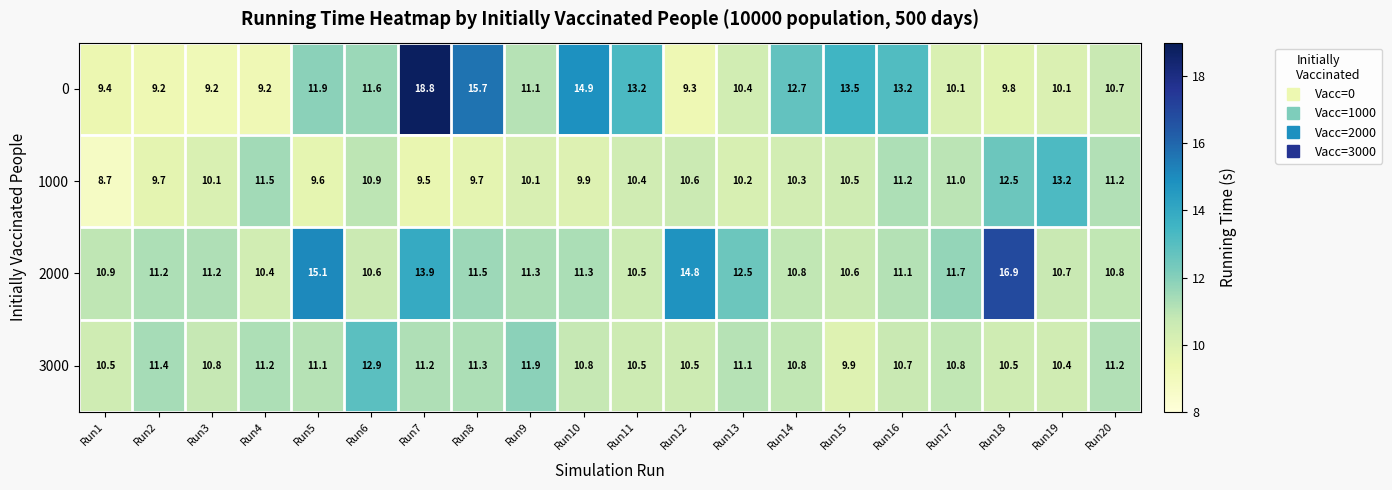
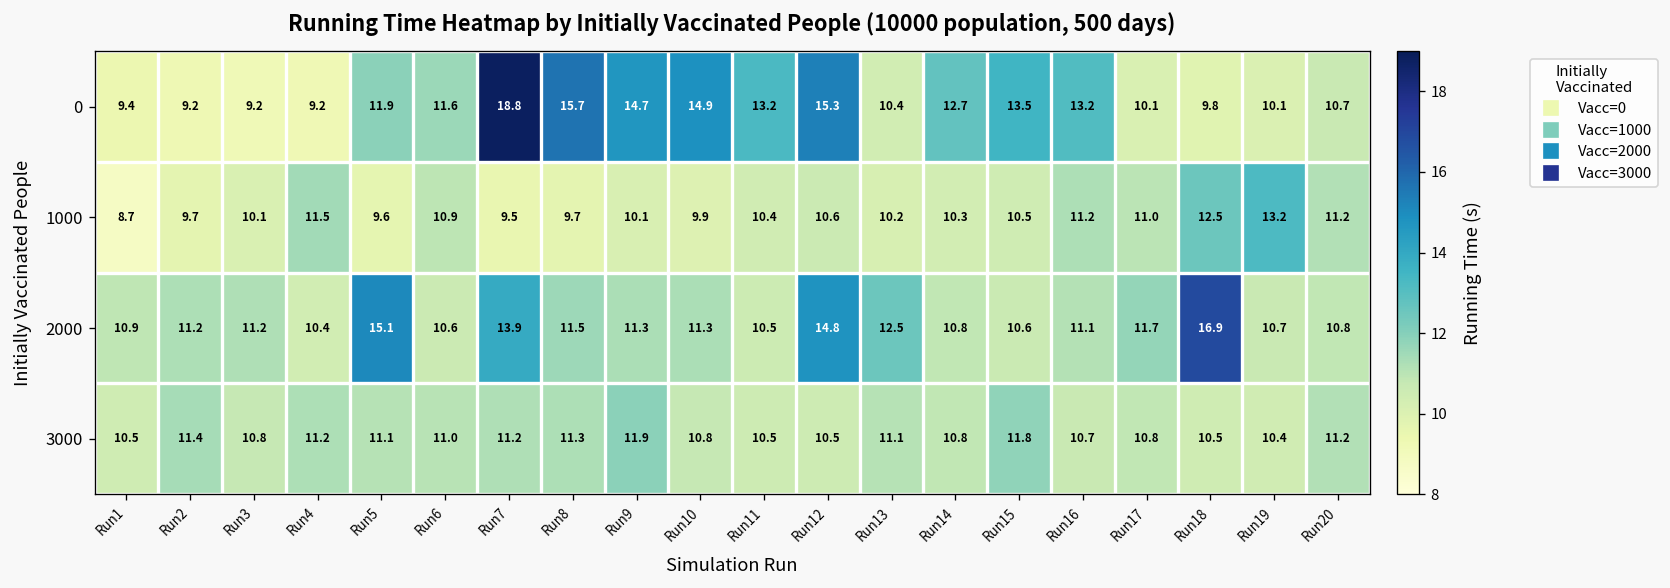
0, Run9: 11.1 -> 14.7
0, Run12: 9.3 -> 15.3
3000, Run6: 12.9 -> 11.0
3000, Run15: 9.9 -> 11.8
